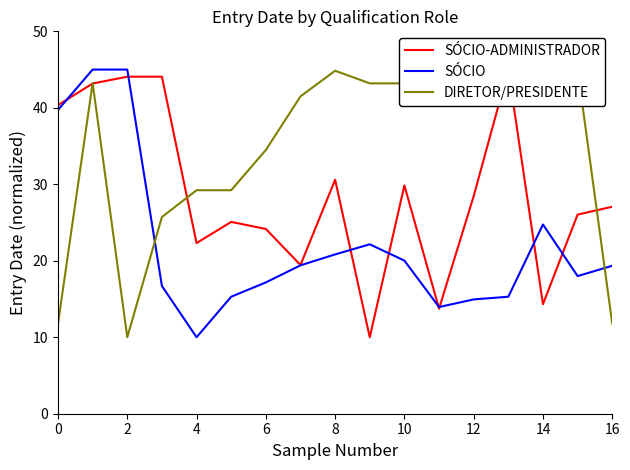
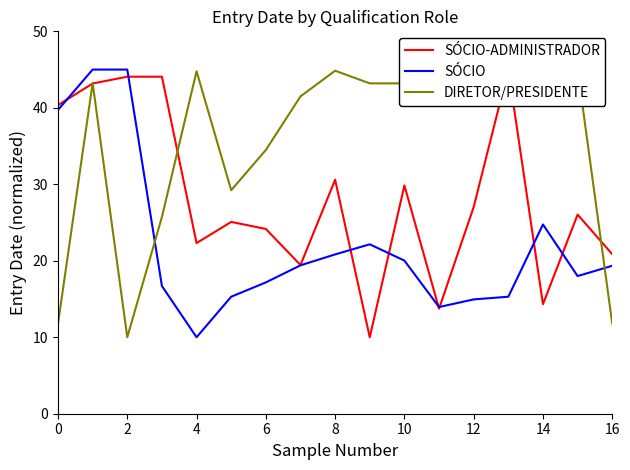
DIRETOR/PRESIDENTE, 4: 29 -> 45
SÓCIO-ADMINISTRADOR, 12: 28 -> 27
SÓCIO-ADMINISTRADOR, 16: 27 -> 21
